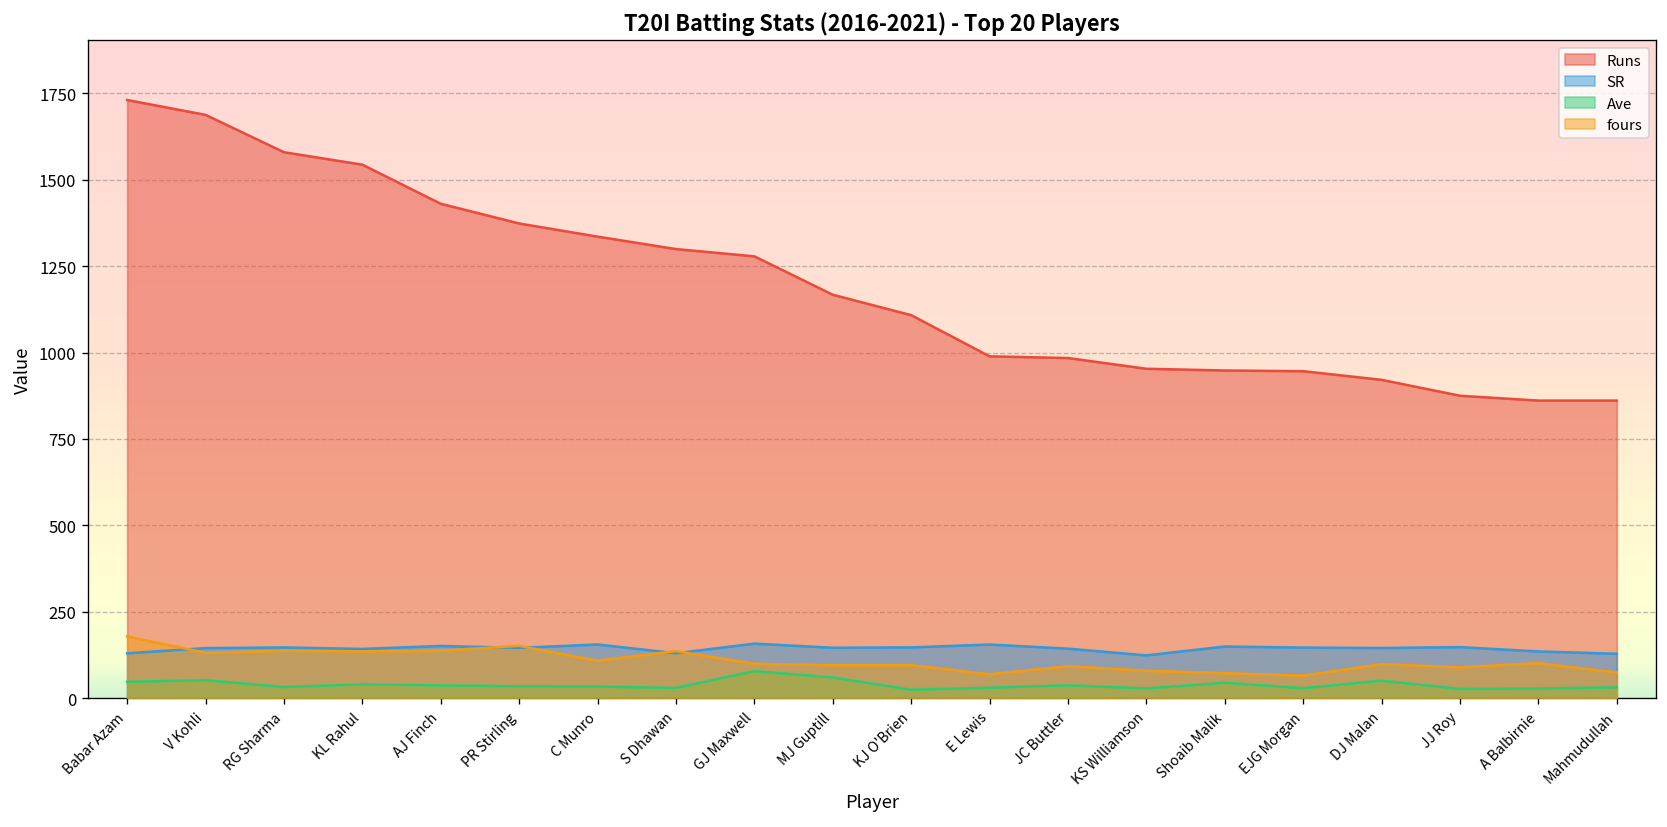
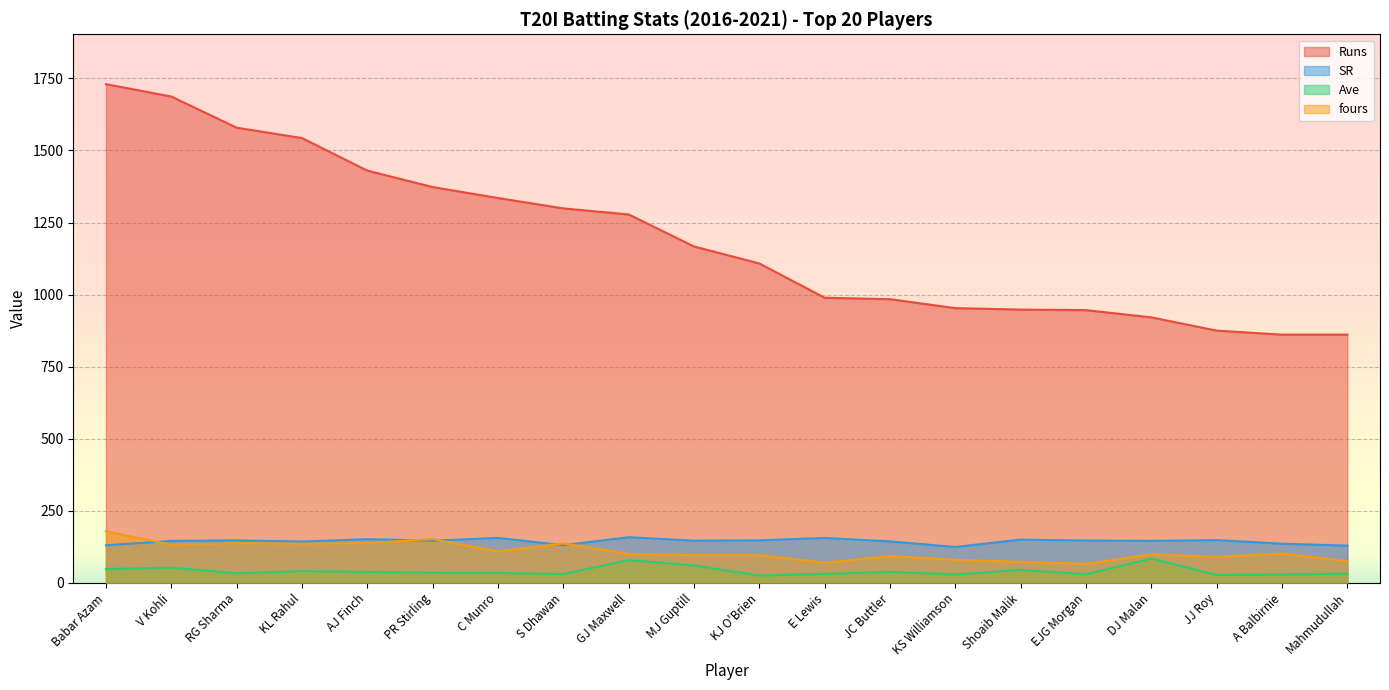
Ave, DJ Malan: 50 -> 80
